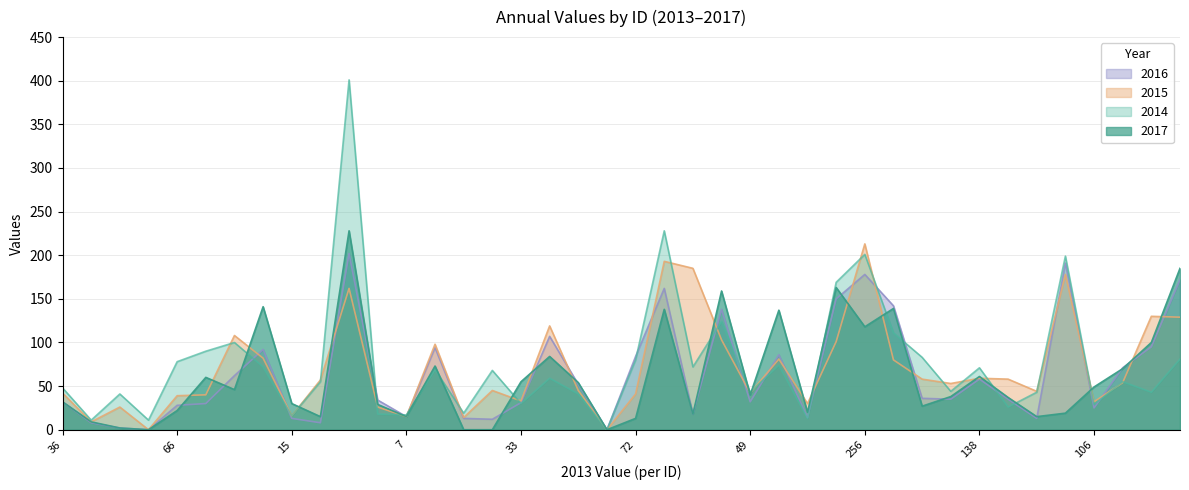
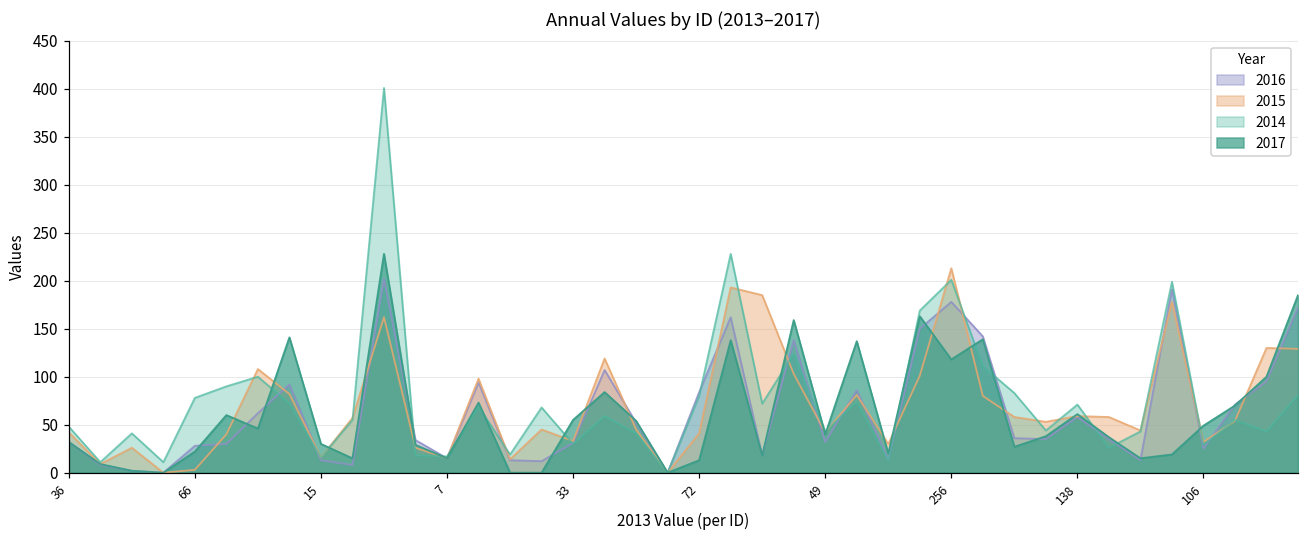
2015, 66: 40 -> 0
